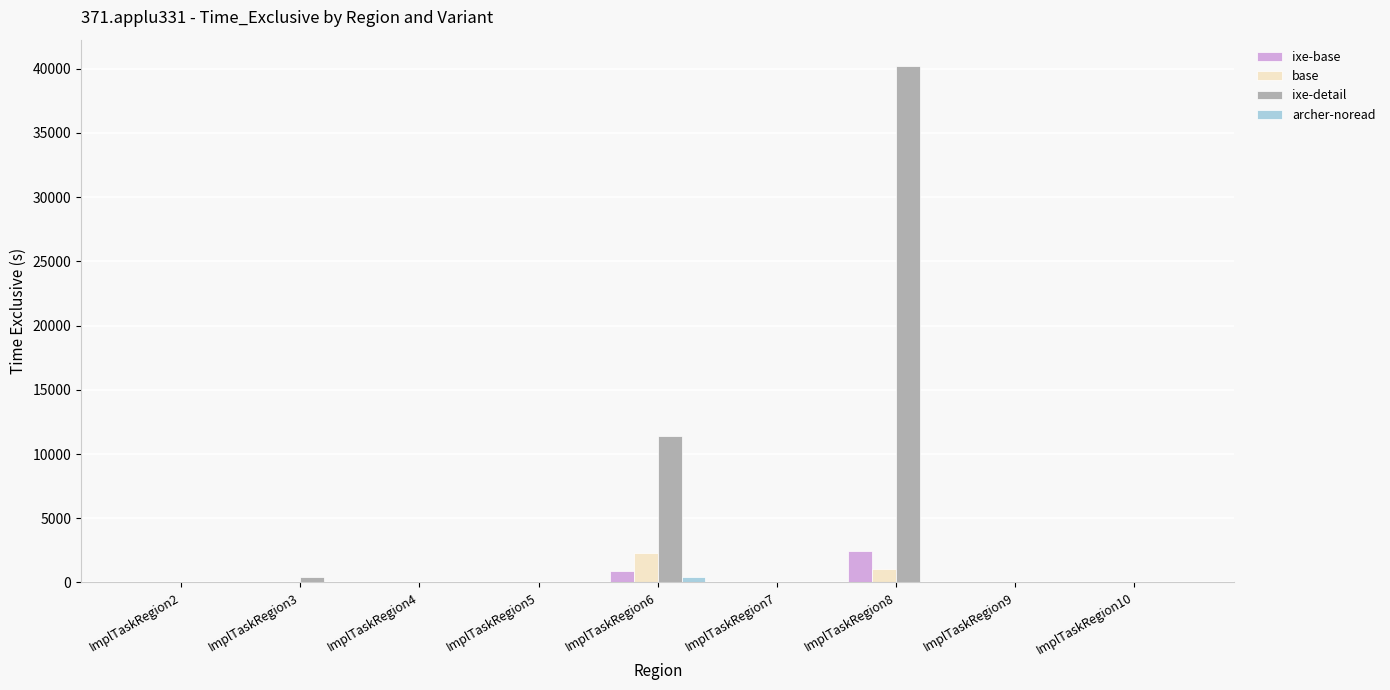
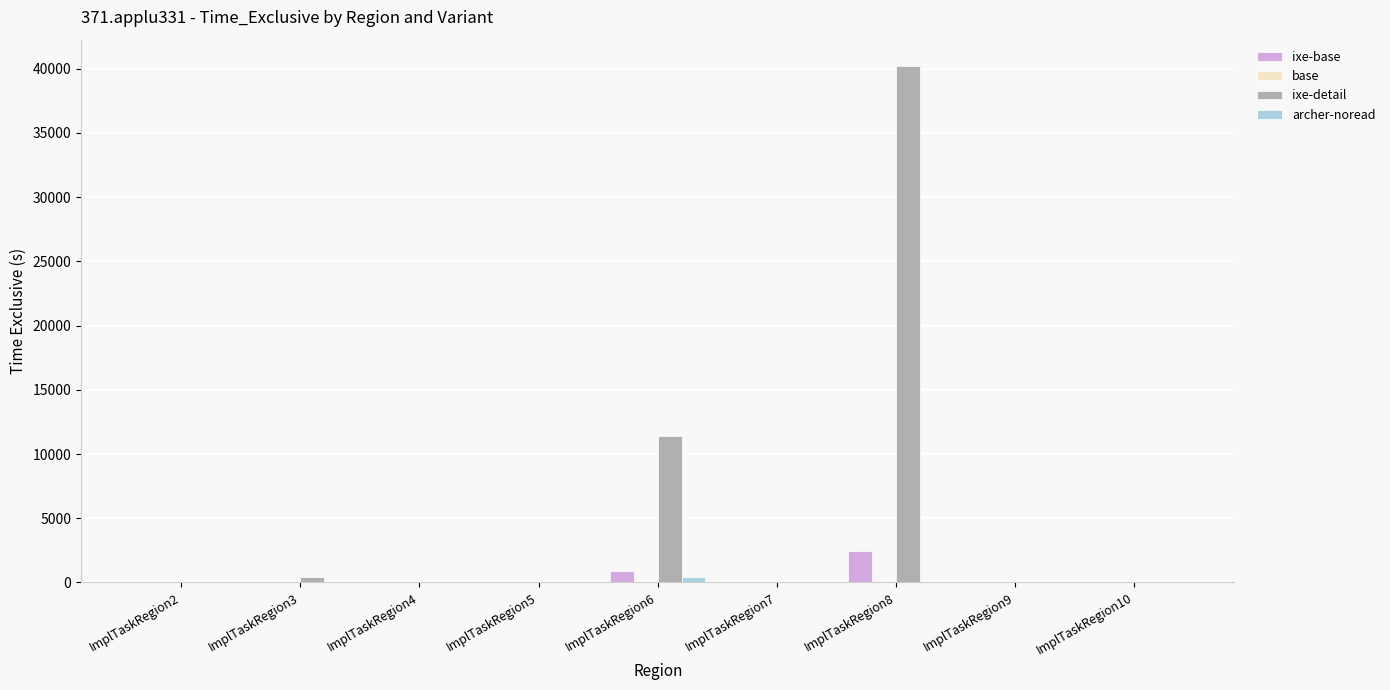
base, ImplTaskRegion6: 2300 -> 0
base, ImplTaskRegion8: 1100 -> 100
